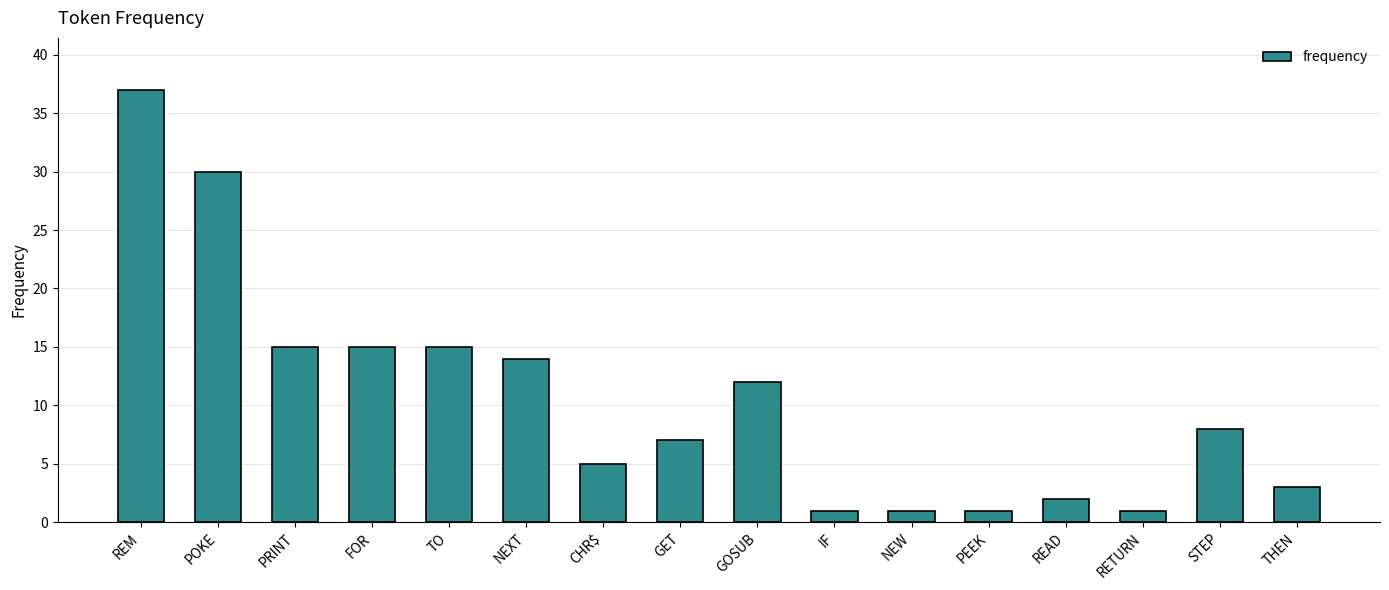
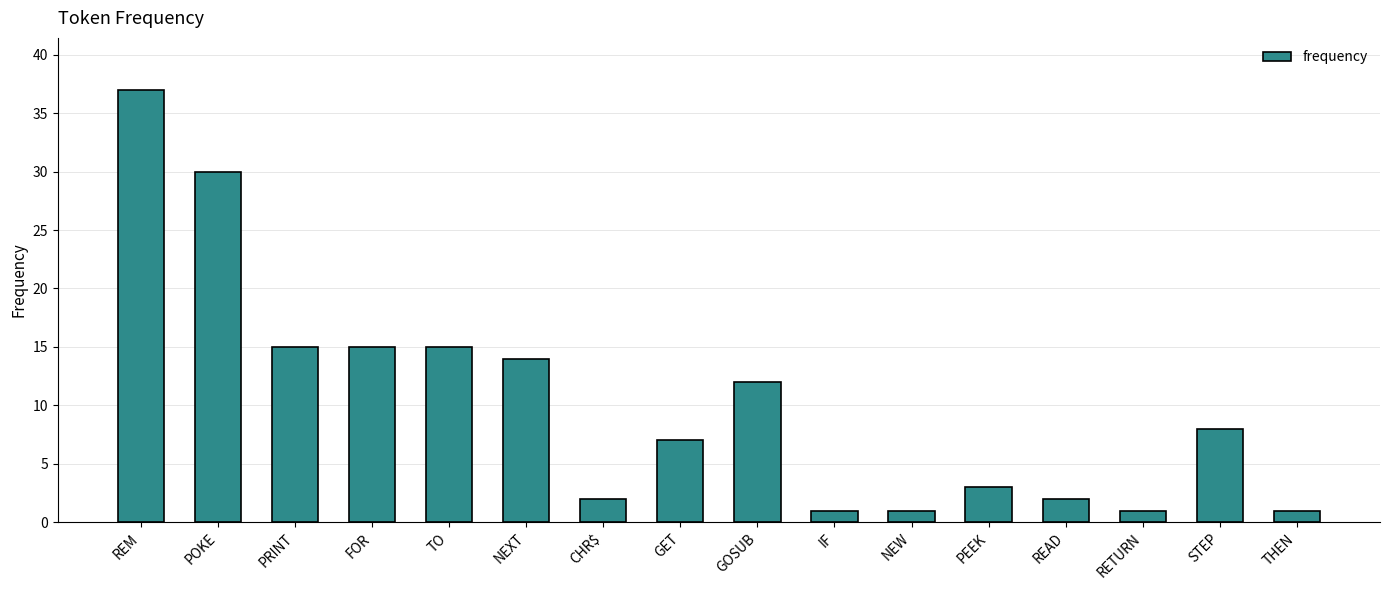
CHR$: 5 -> 2
PEEK: 1 -> 3
THEN: 3 -> 1
